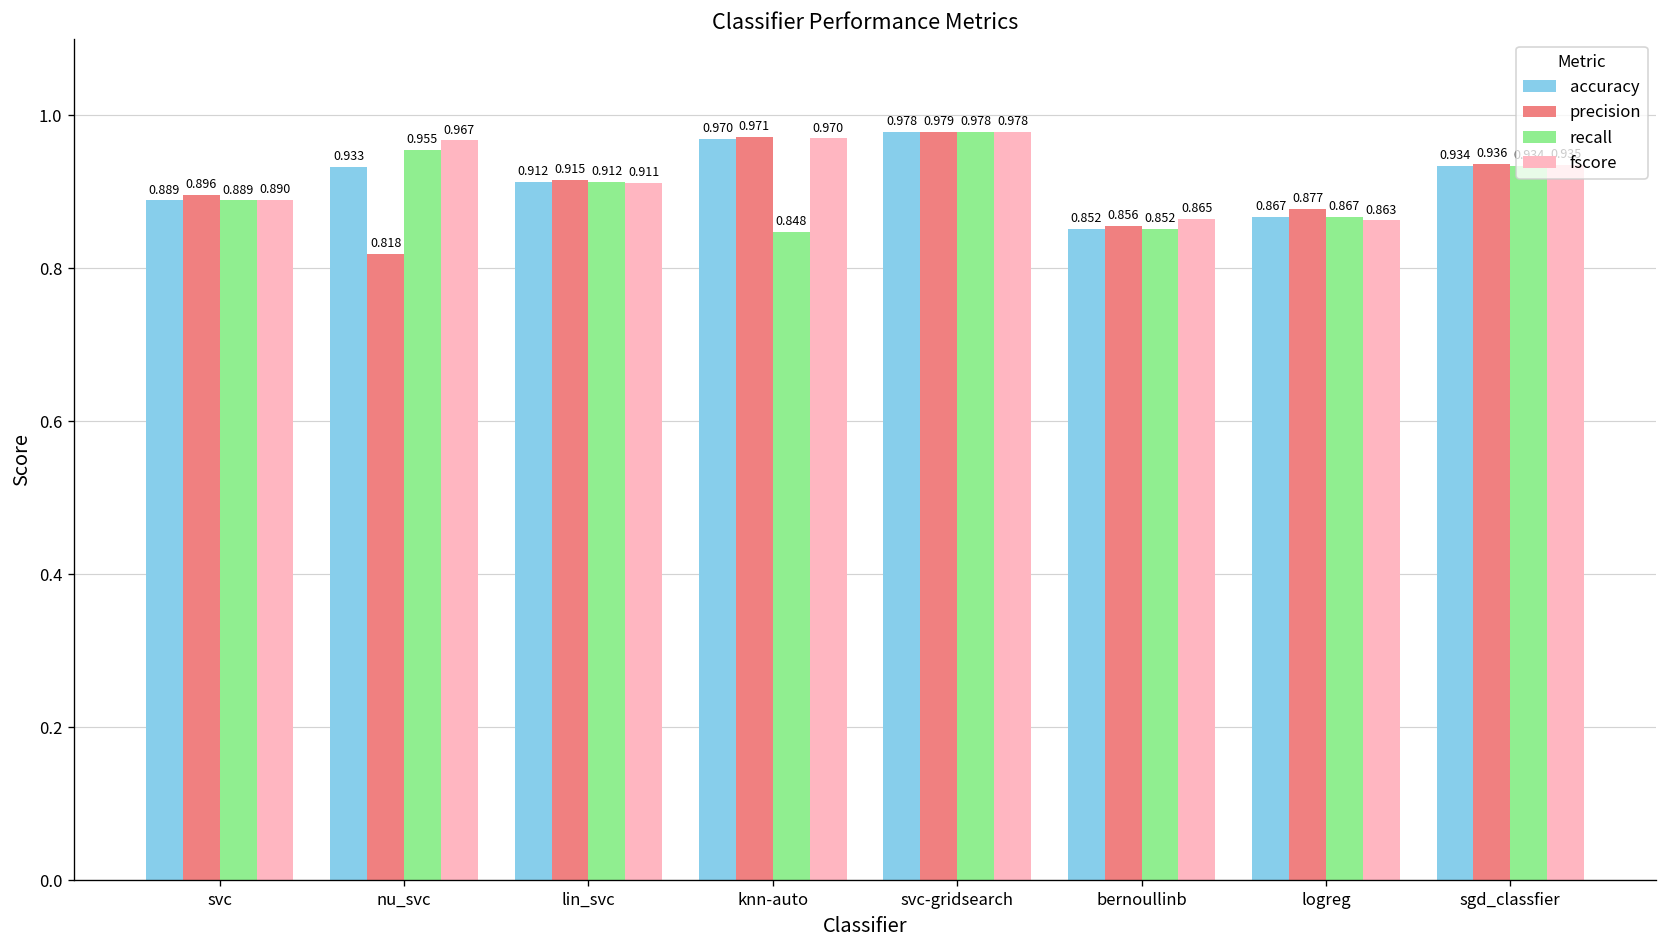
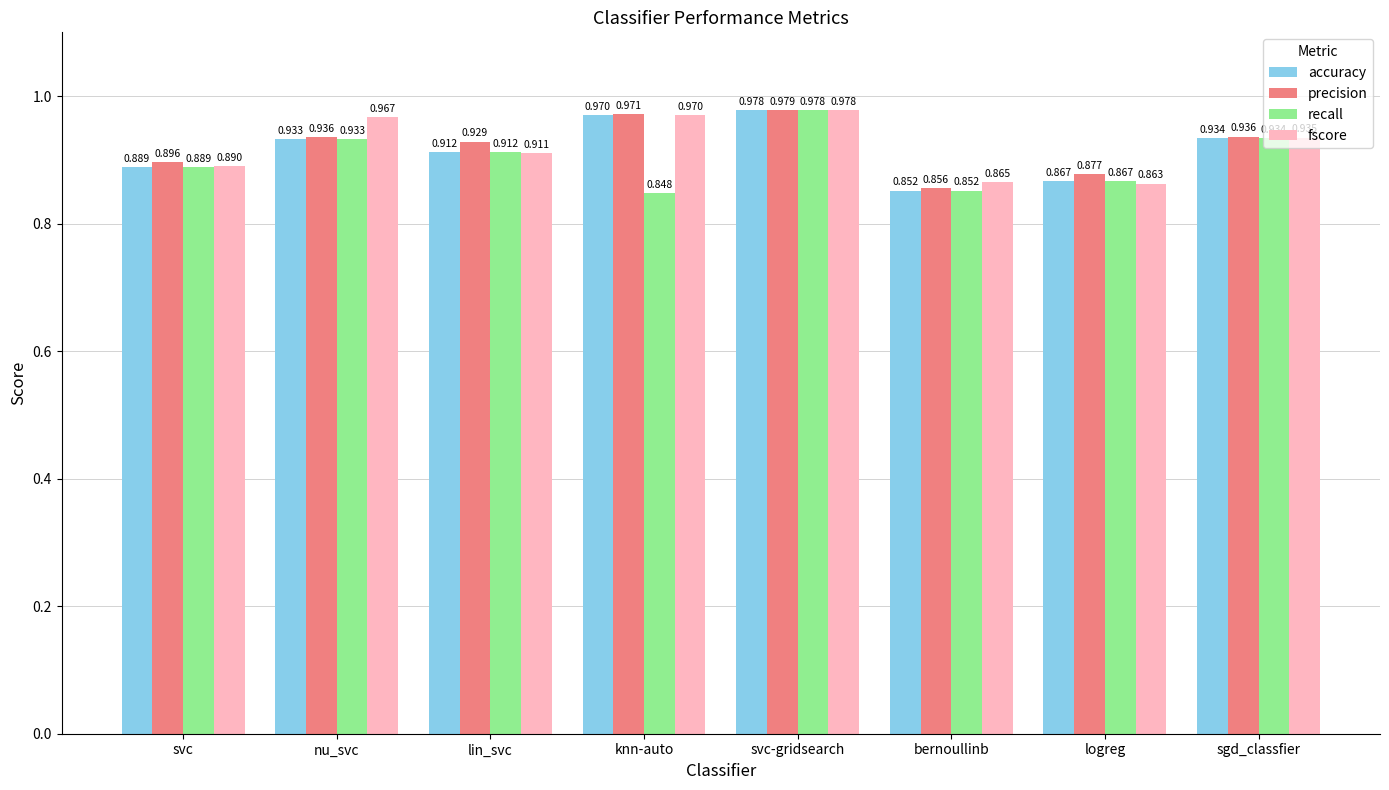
precision, nu_svc: 0.818 -> 0.936
recall, nu_svc: 0.955 -> 0.933
precision, lin_svc: 0.915 -> 0.929
